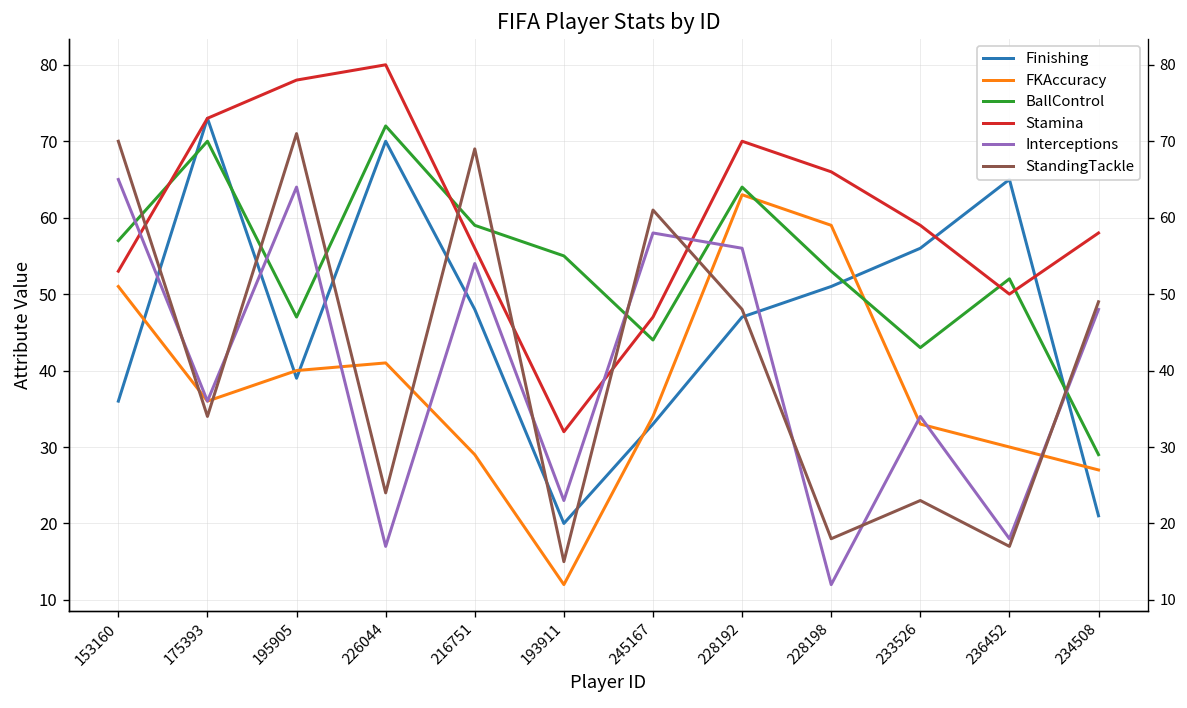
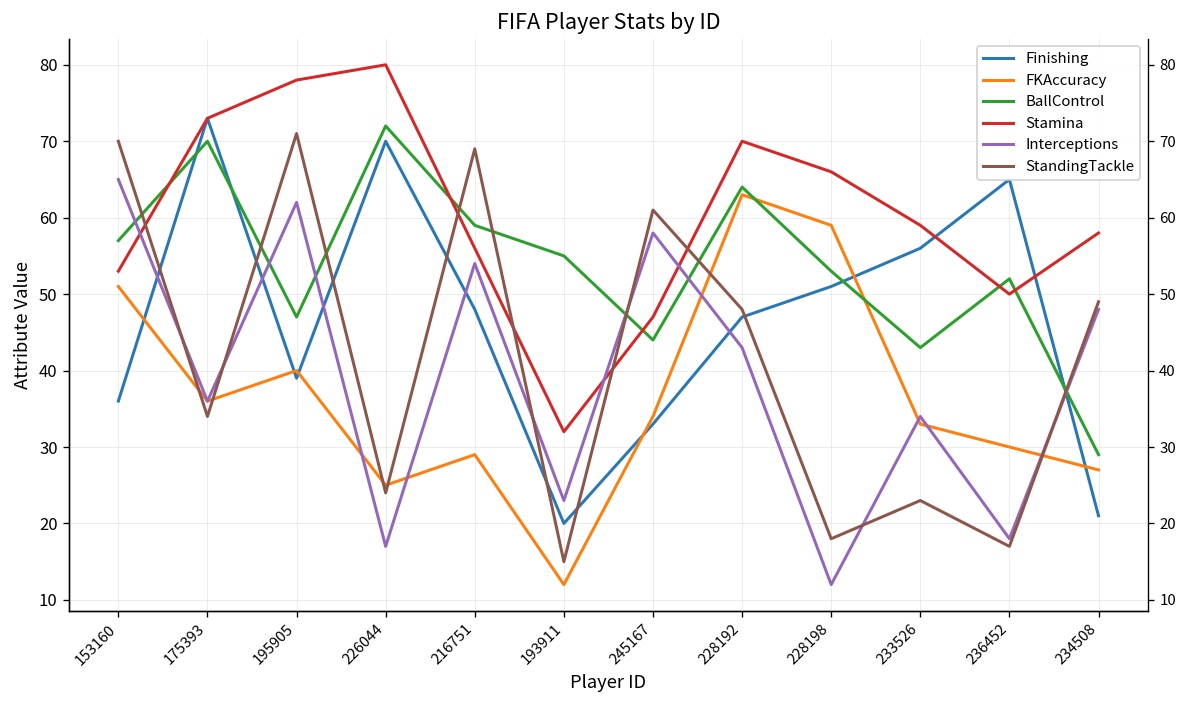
Interceptions, 195905: 64 -> 62
FKAccuracy, 226044: 41 -> 25
Interceptions, 228192: 56 -> 43
